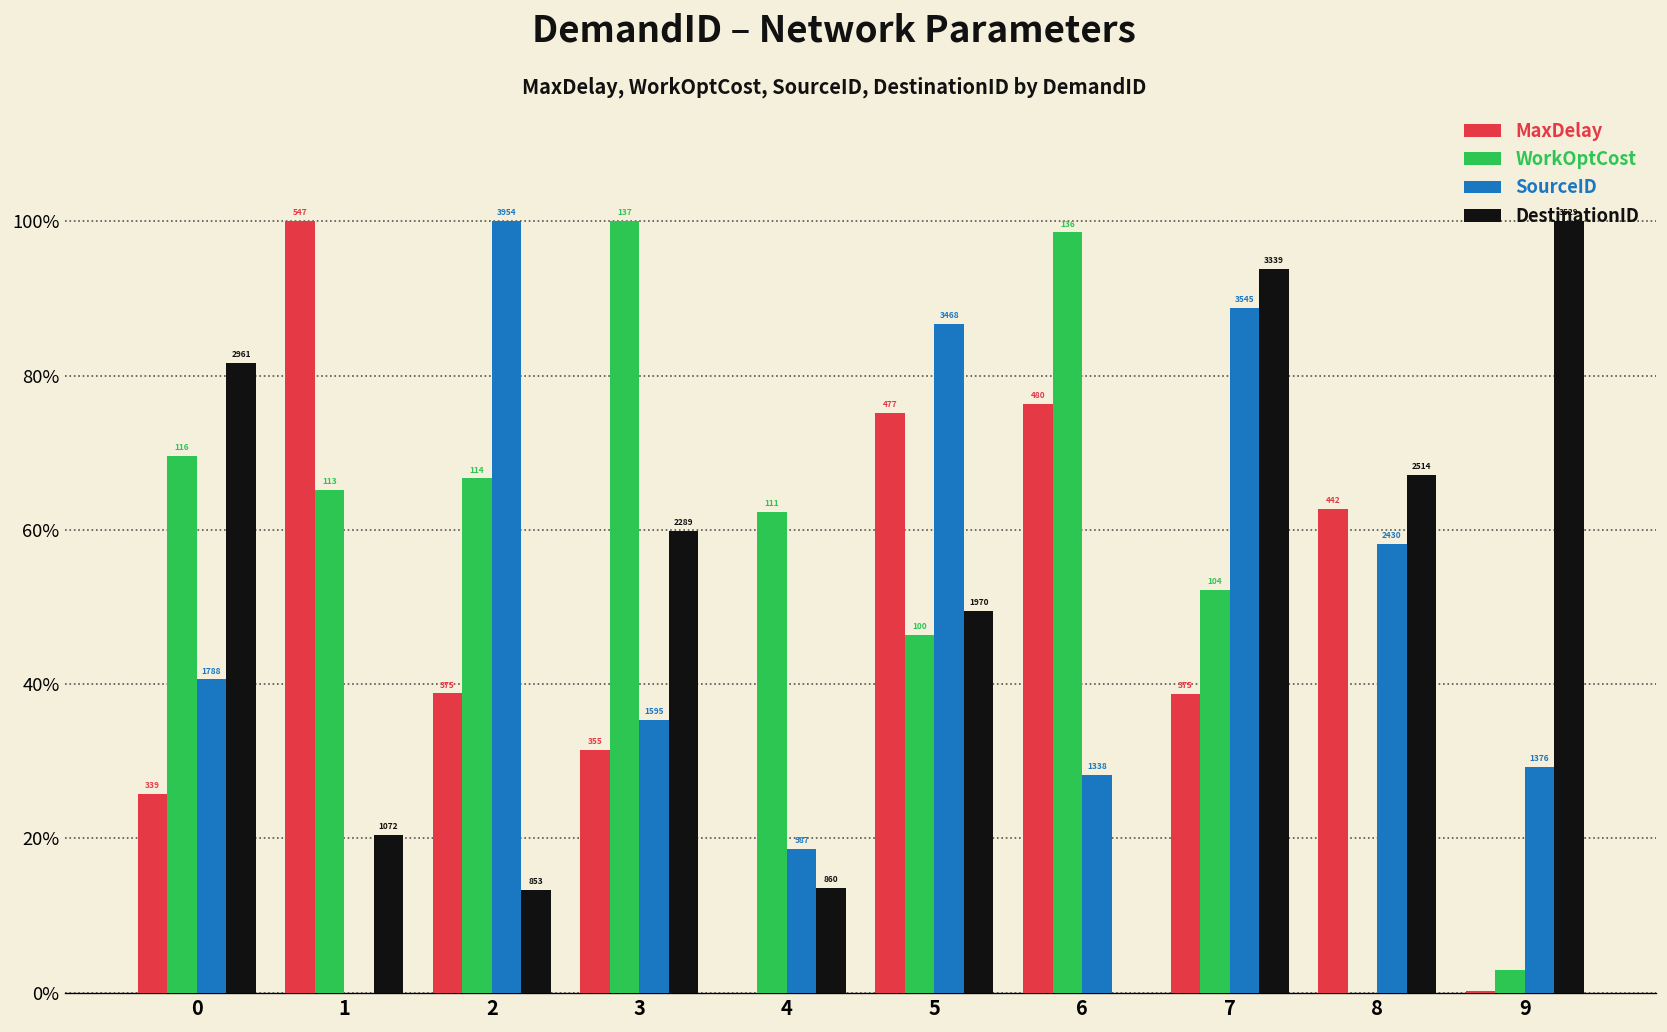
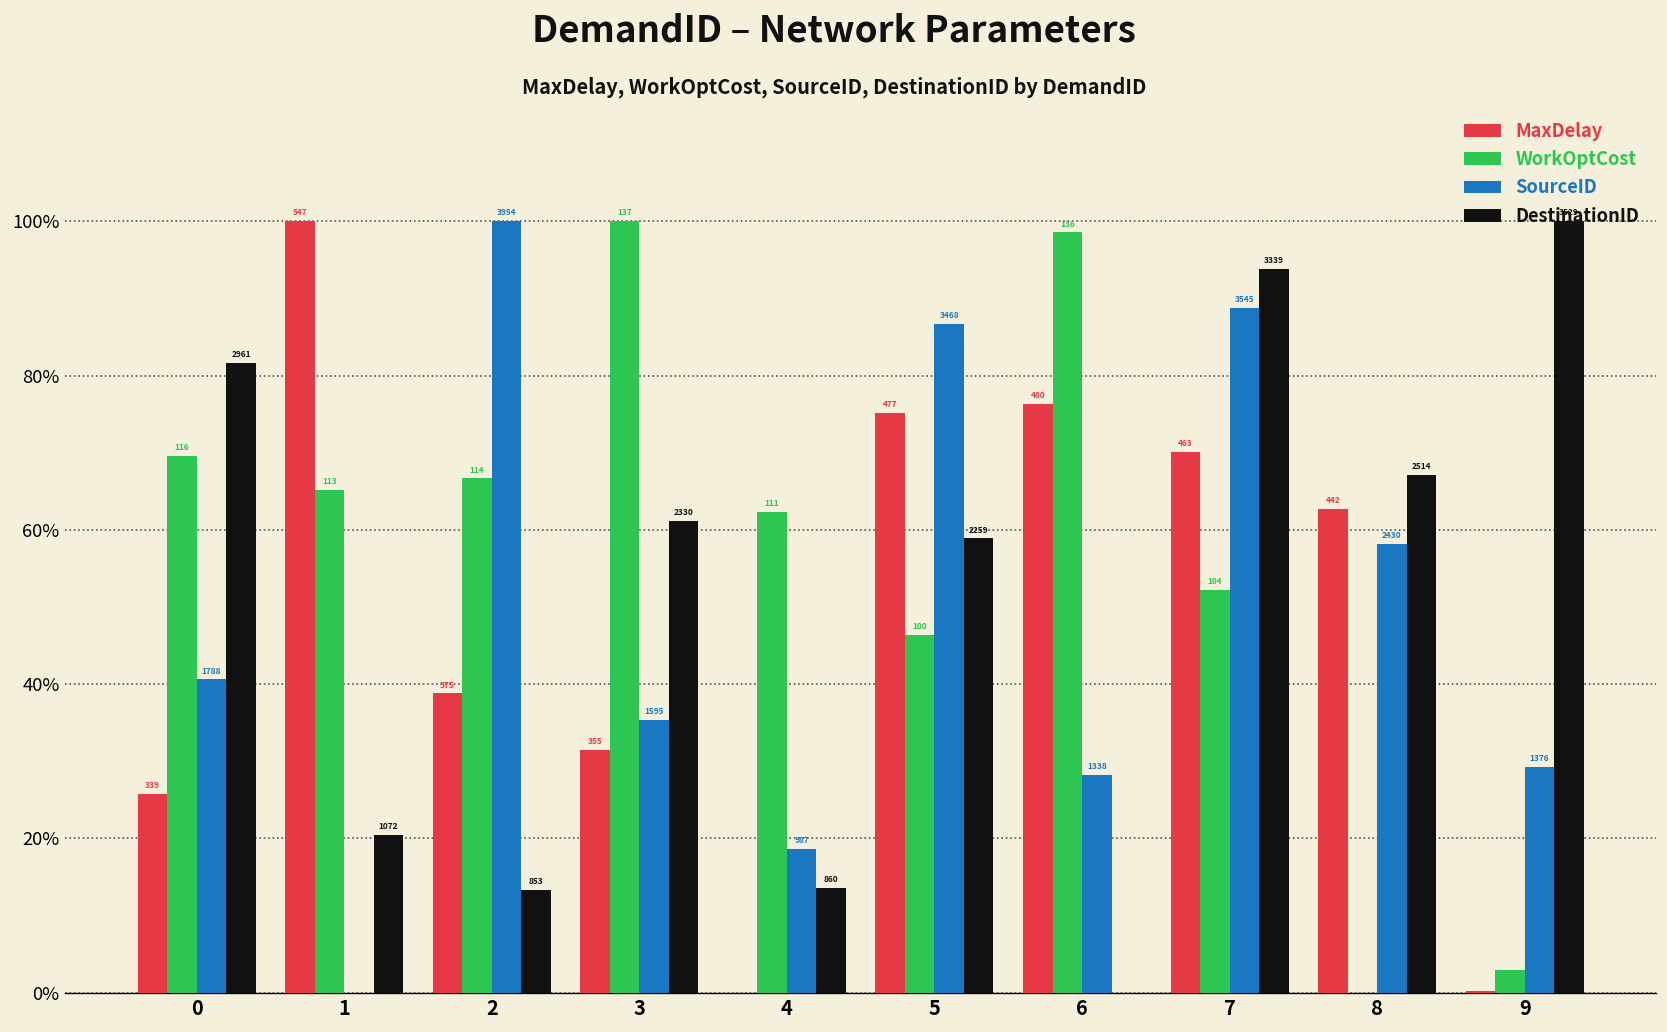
DestinationID, 3: 2289 -> 2330
DestinationID, 5: 1970 -> 2259
MaxDelay, 7: 375 -> 463
